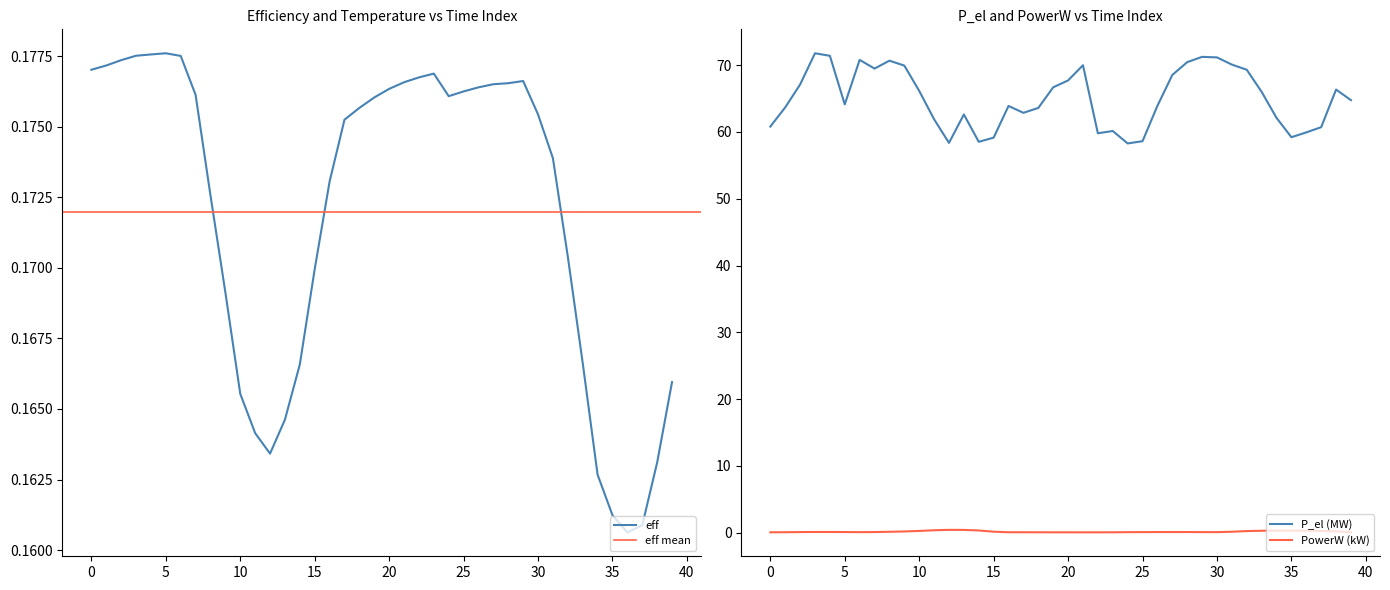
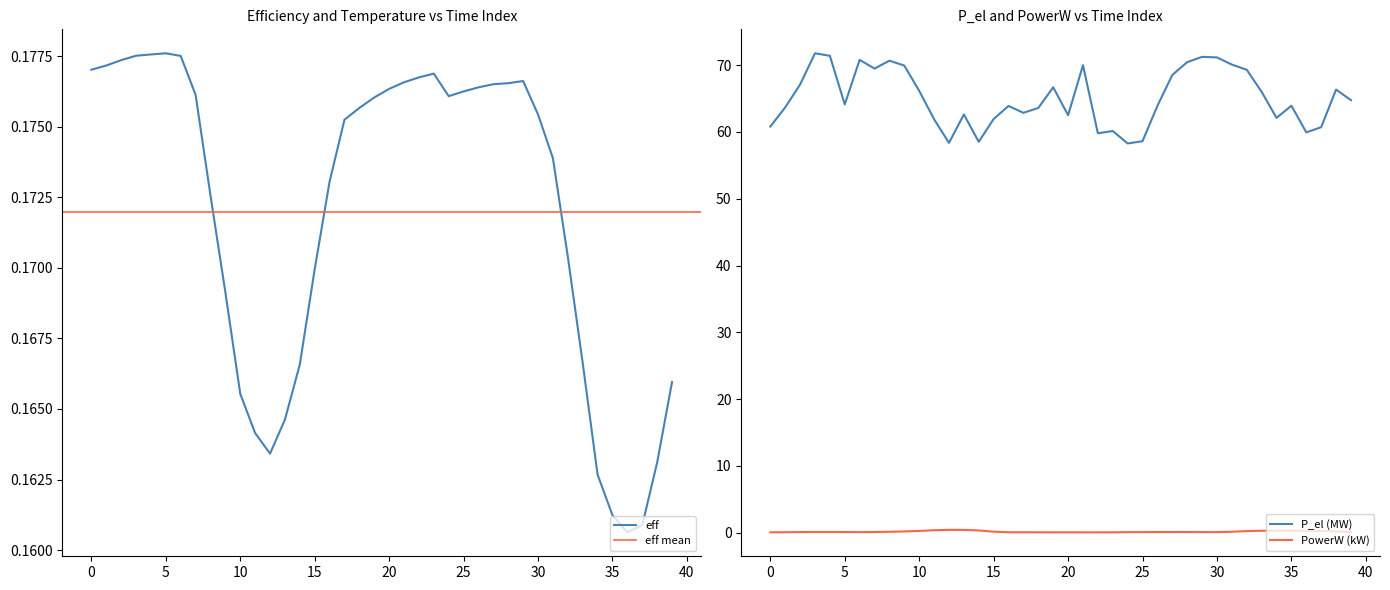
P_el and PowerW vs Time Index, P_el (MW), 15: 59 -> 62
P_el and PowerW vs Time Index, P_el (MW), 20: 68 -> 63
P_el and PowerW vs Time Index, P_el (MW), 35: 59 -> 64
